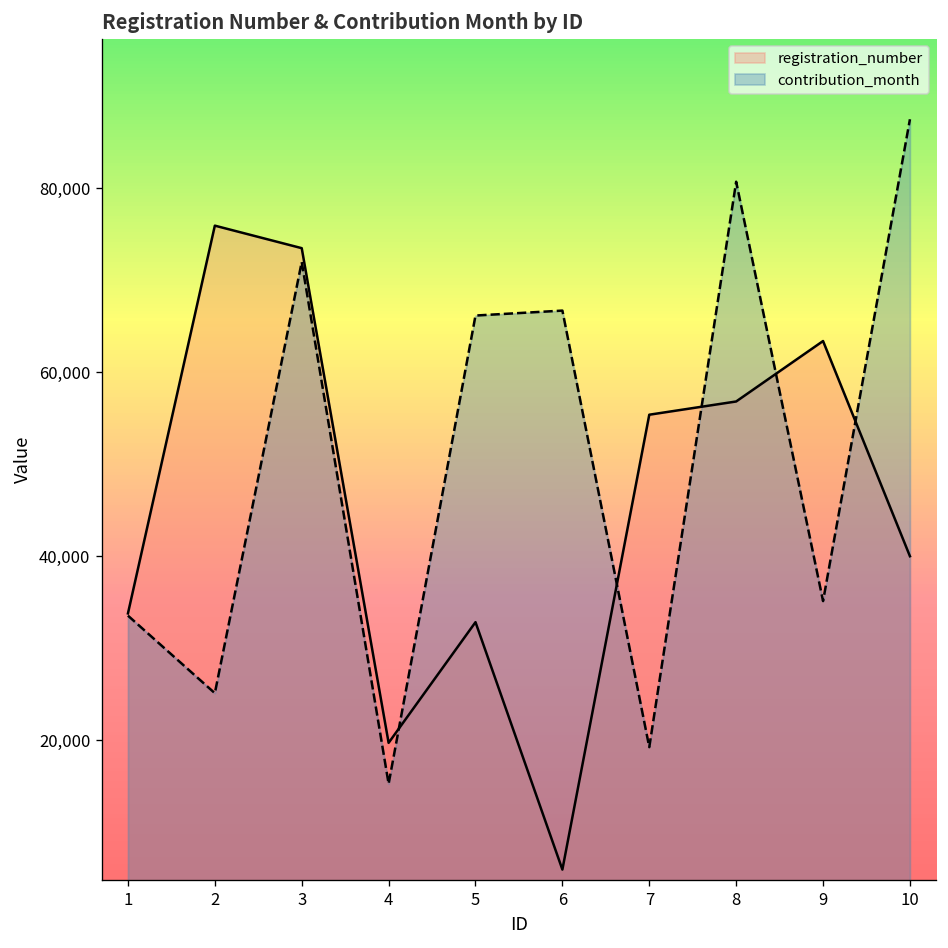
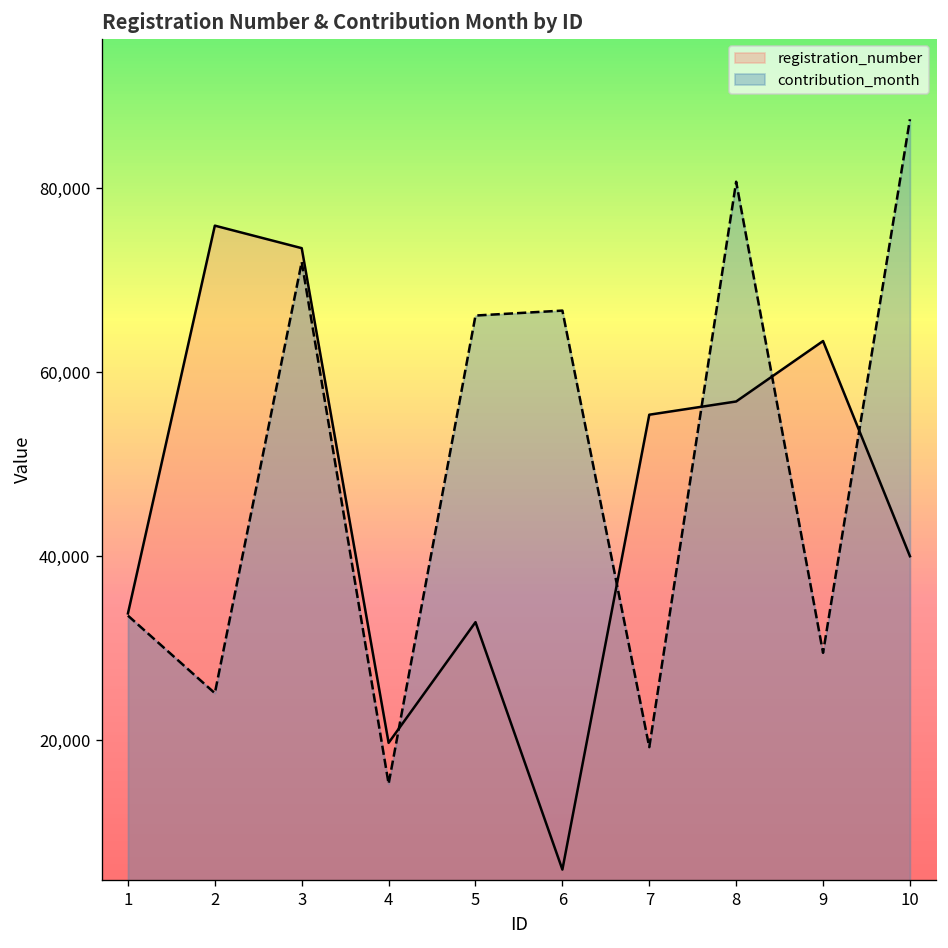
contribution_month, 9: 35,000 -> 29,000
